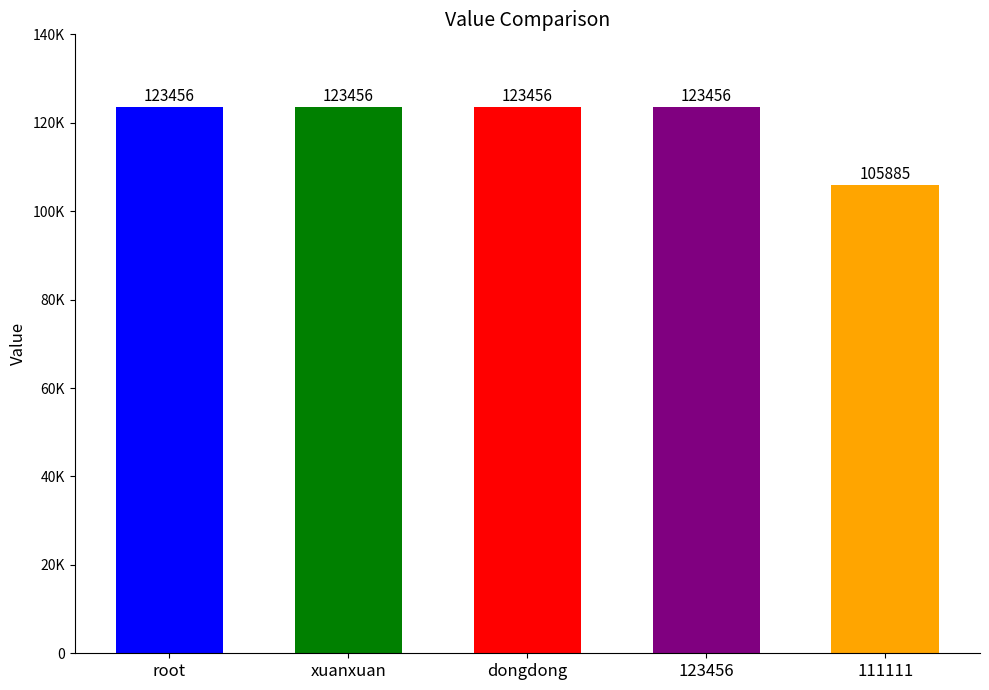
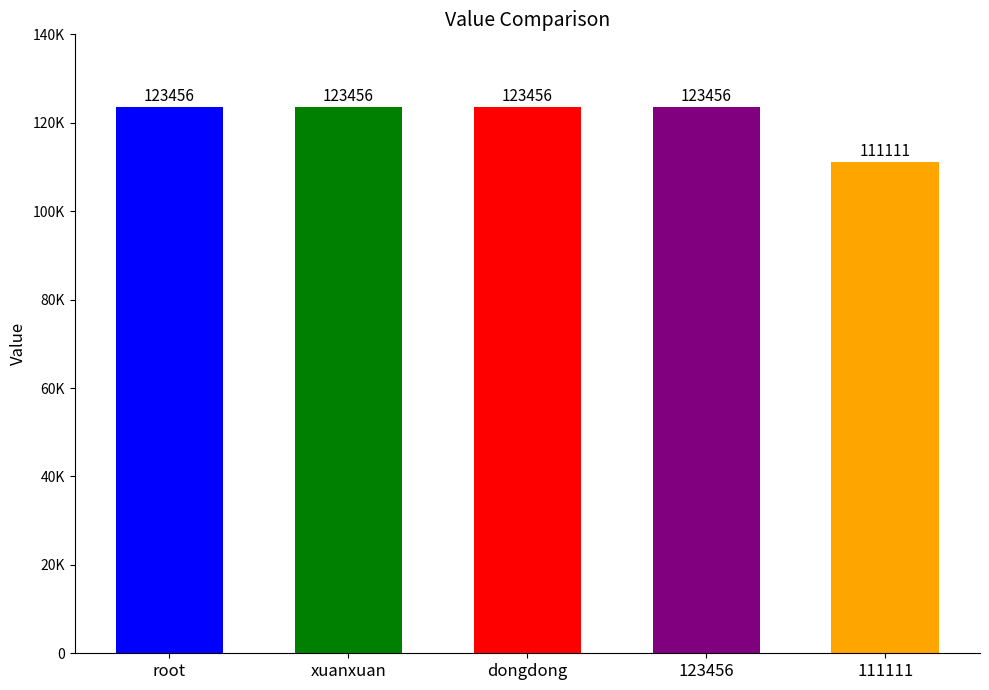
111111: 105885 -> 111111
